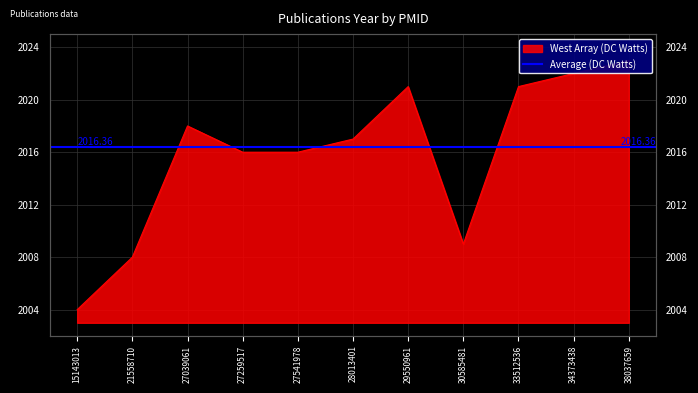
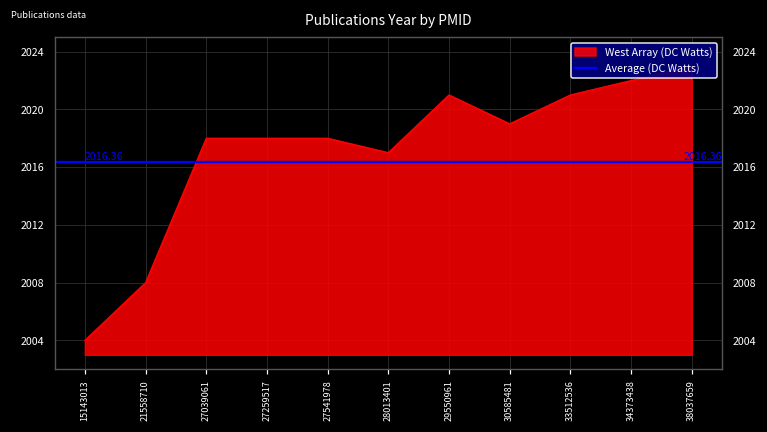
27259517: 2016 -> 2018
27541978: 2016 -> 2018
30585481: 2009 -> 2019
